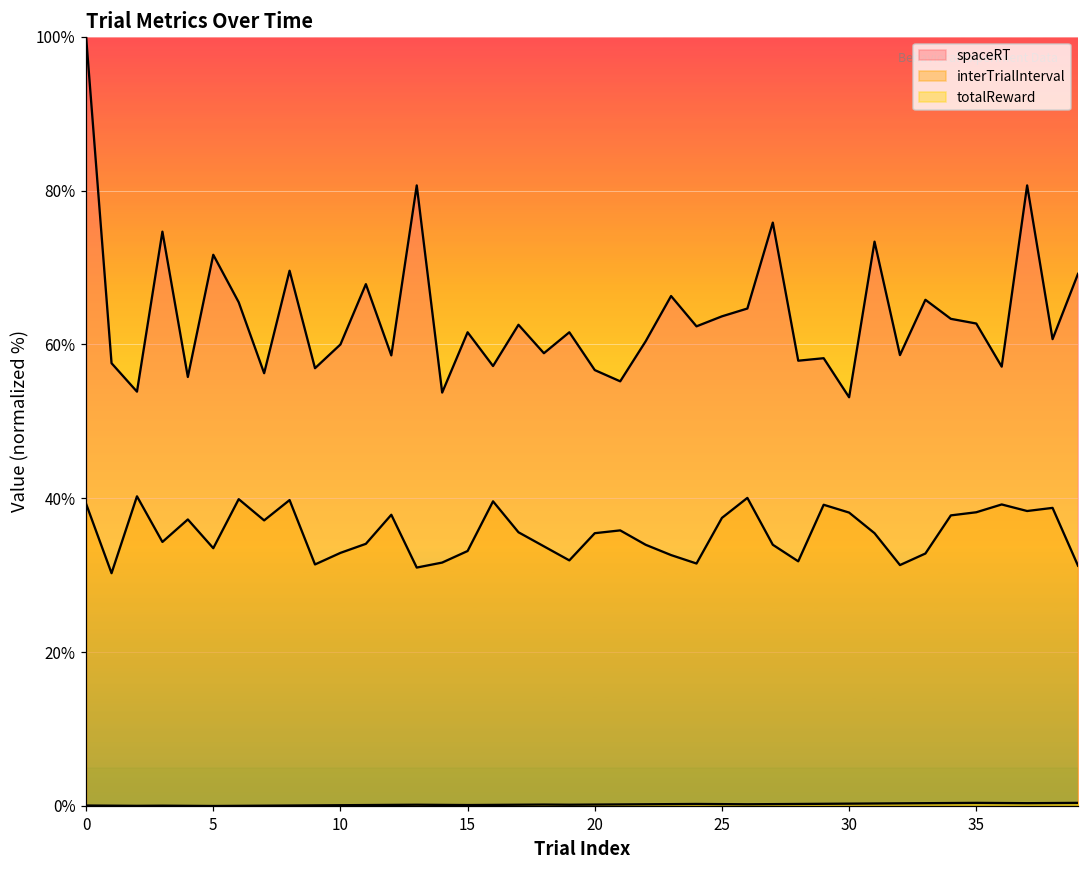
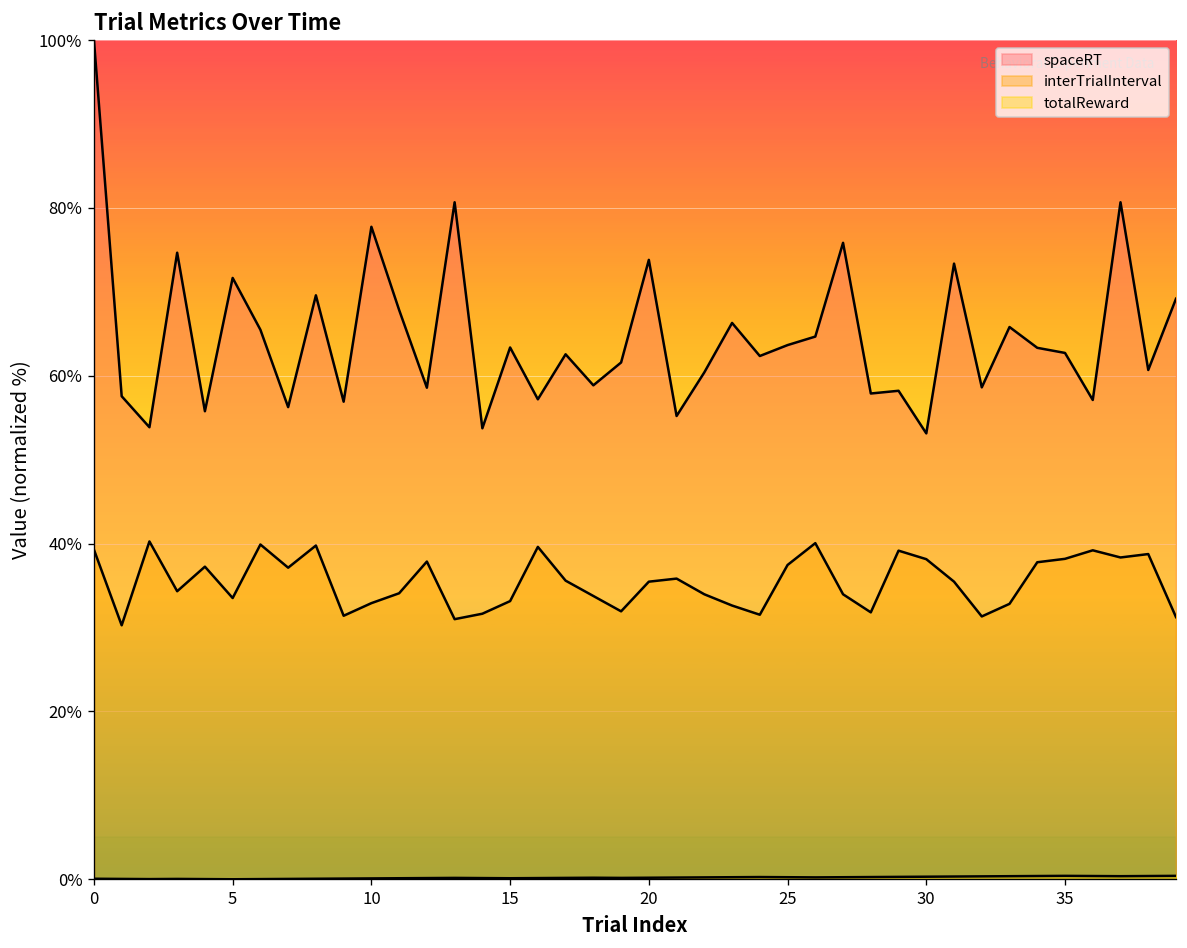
spaceRT, 10: 60% -> 78%
spaceRT, 15: 62% -> 63%
spaceRT, 20: 57% -> 74%
